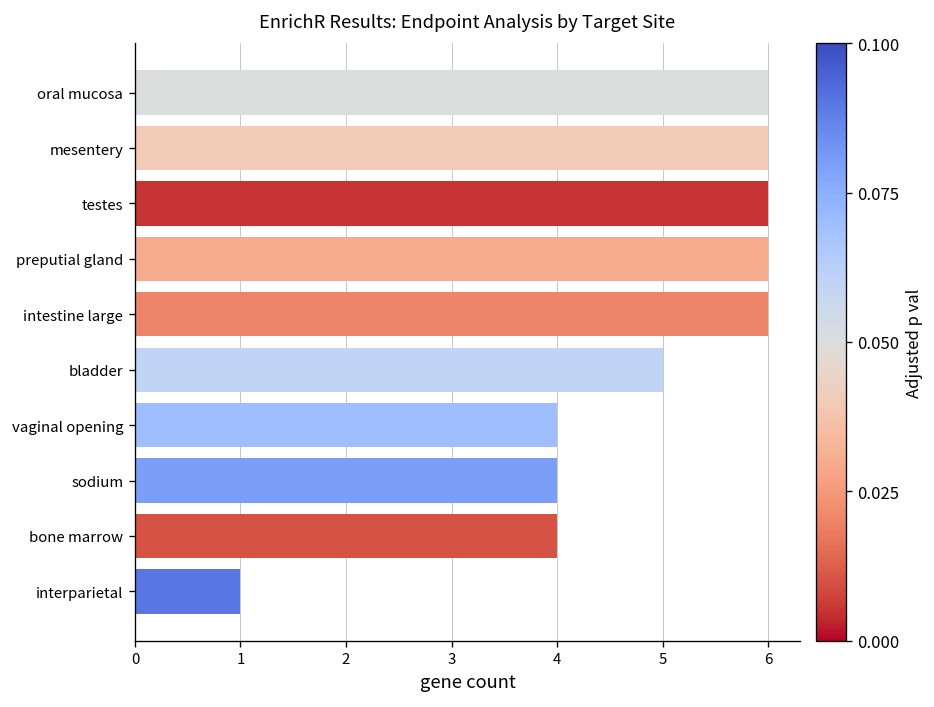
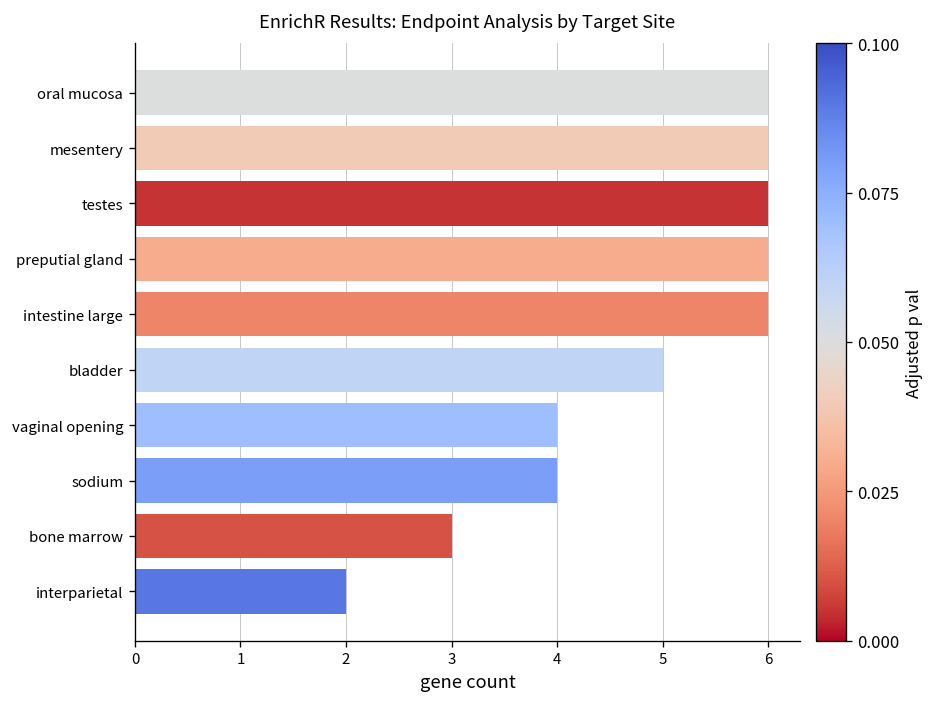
bone marrow: 4 -> 3
interparietal: 1 -> 2
